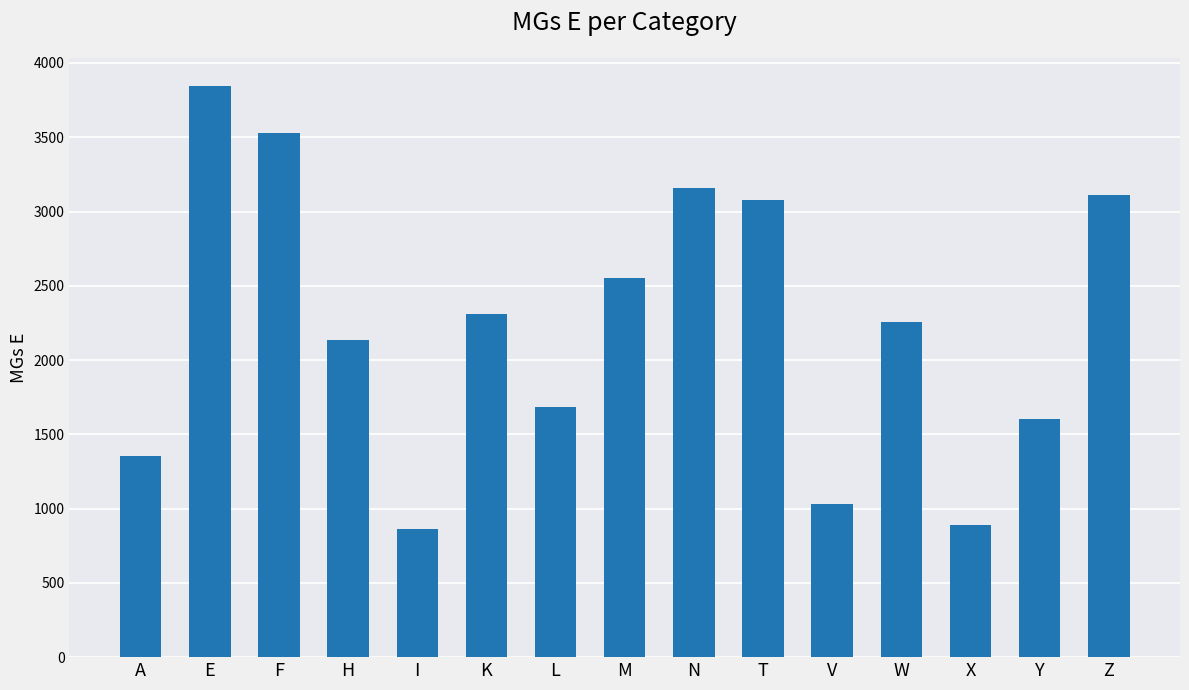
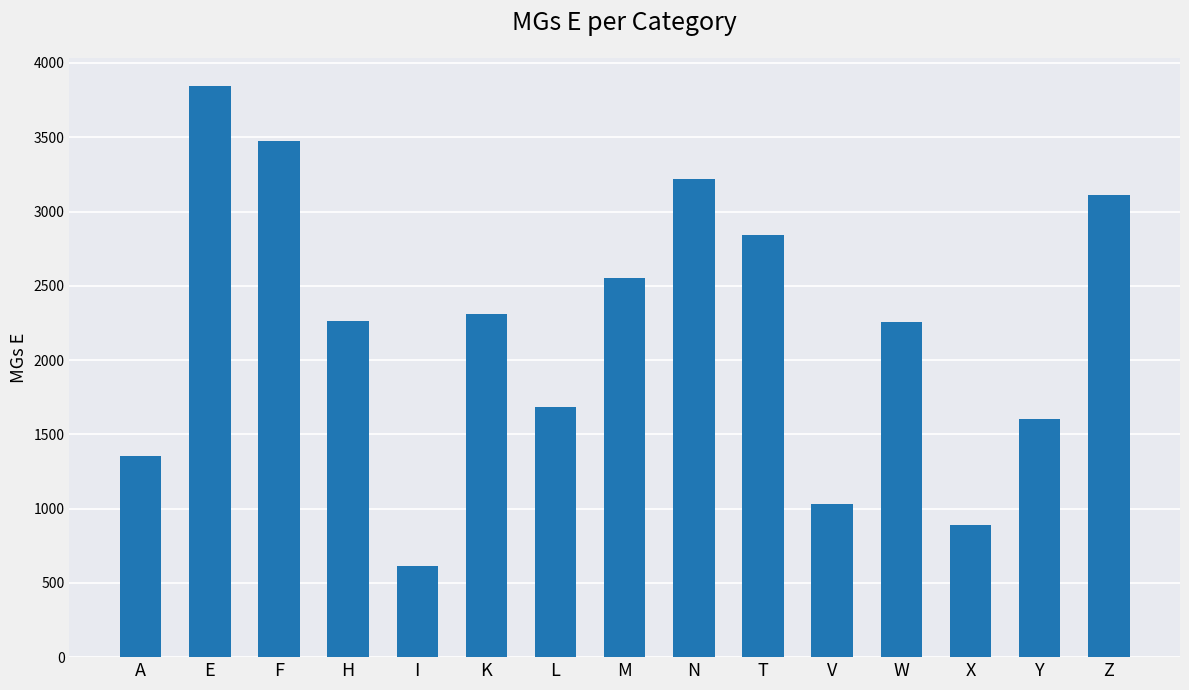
F: 3530 -> 3480
H: 2130 -> 2260
I: 860 -> 620
N: 3160 -> 3220
T: 3080 -> 2840
